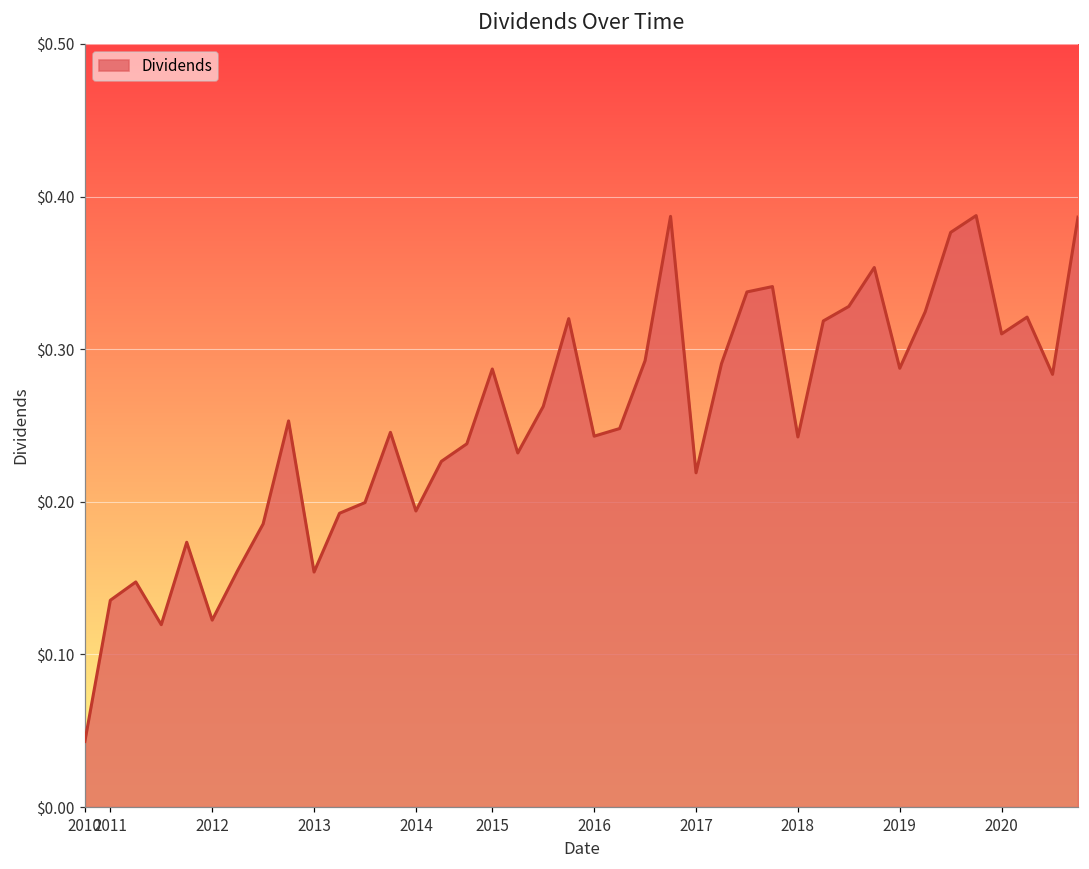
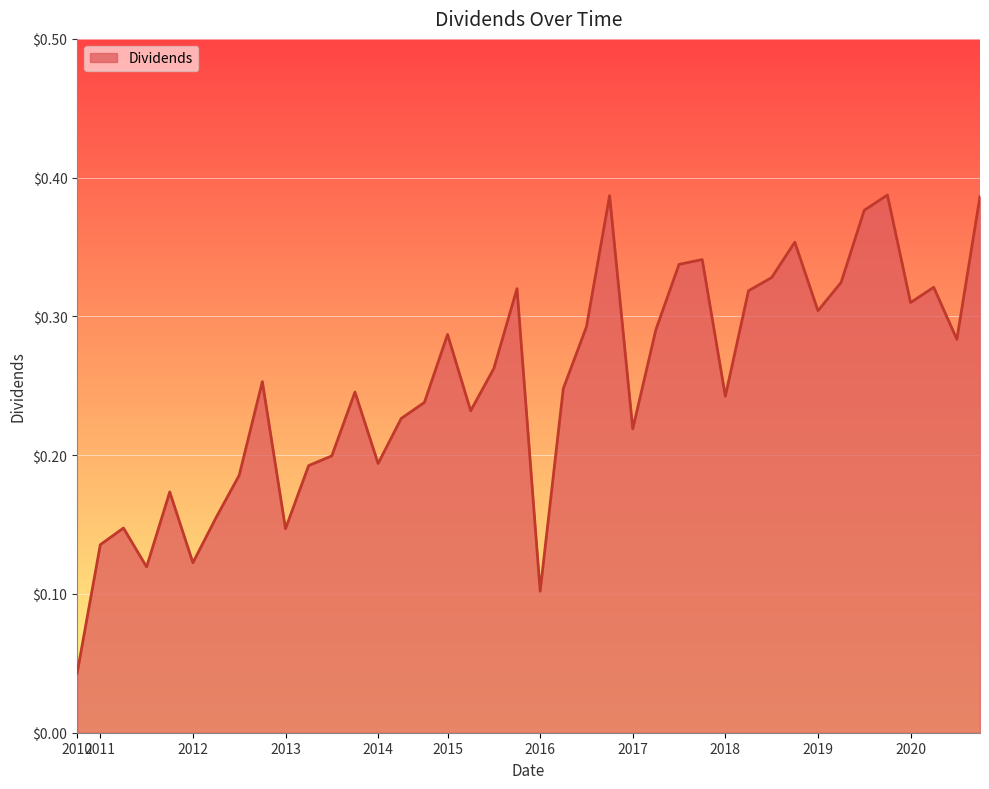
2013: $0.154 -> $0.147
2016: $0.243 -> $0.102
2019: $0.288 -> $0.304
